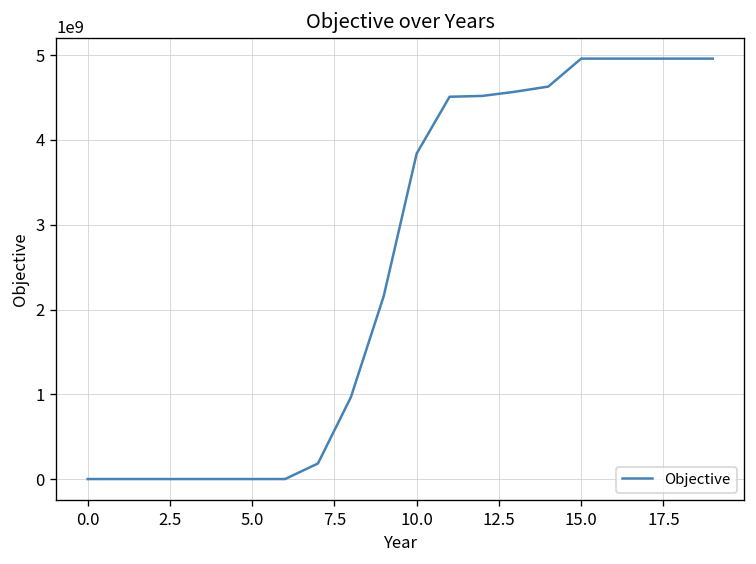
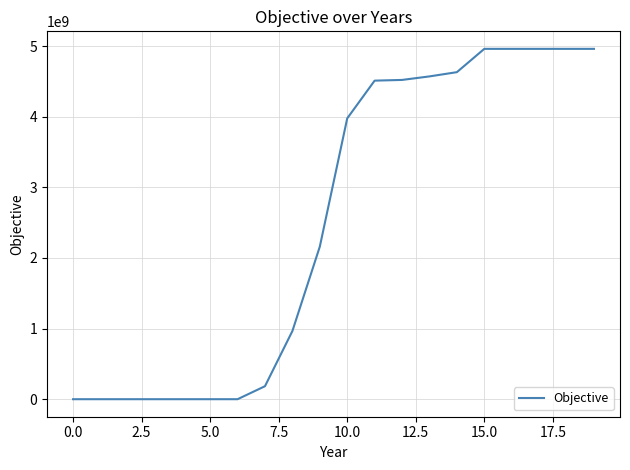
10.0: 3800000000 -> 4000000000
